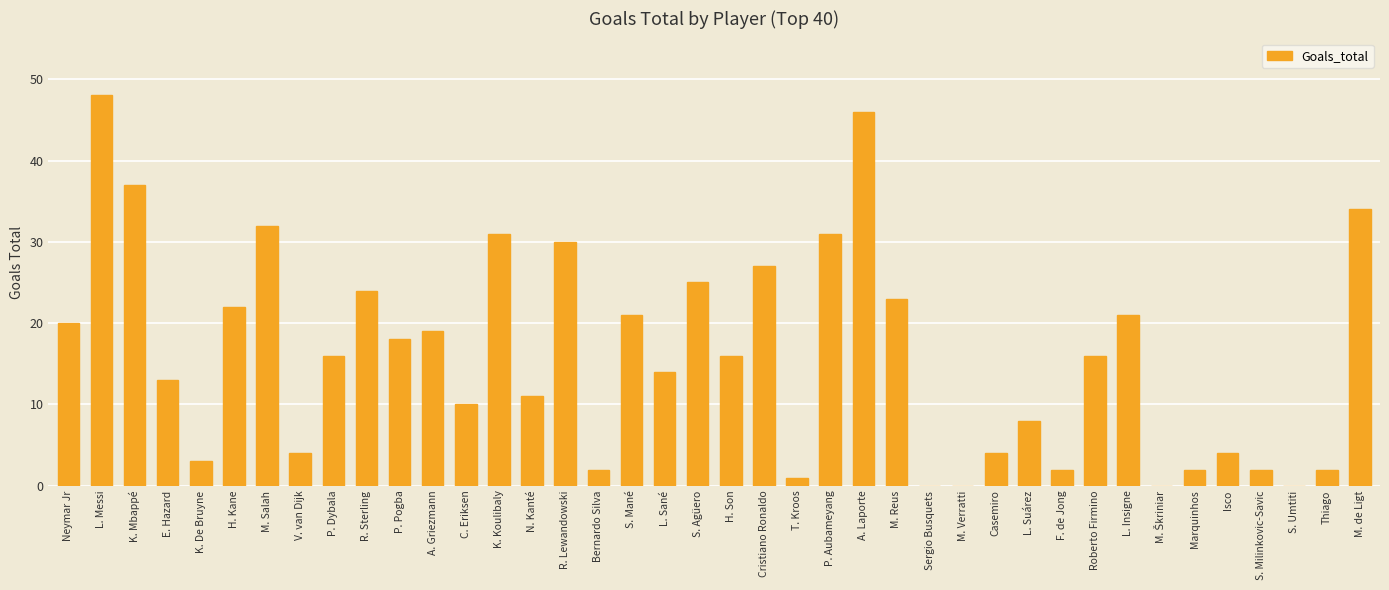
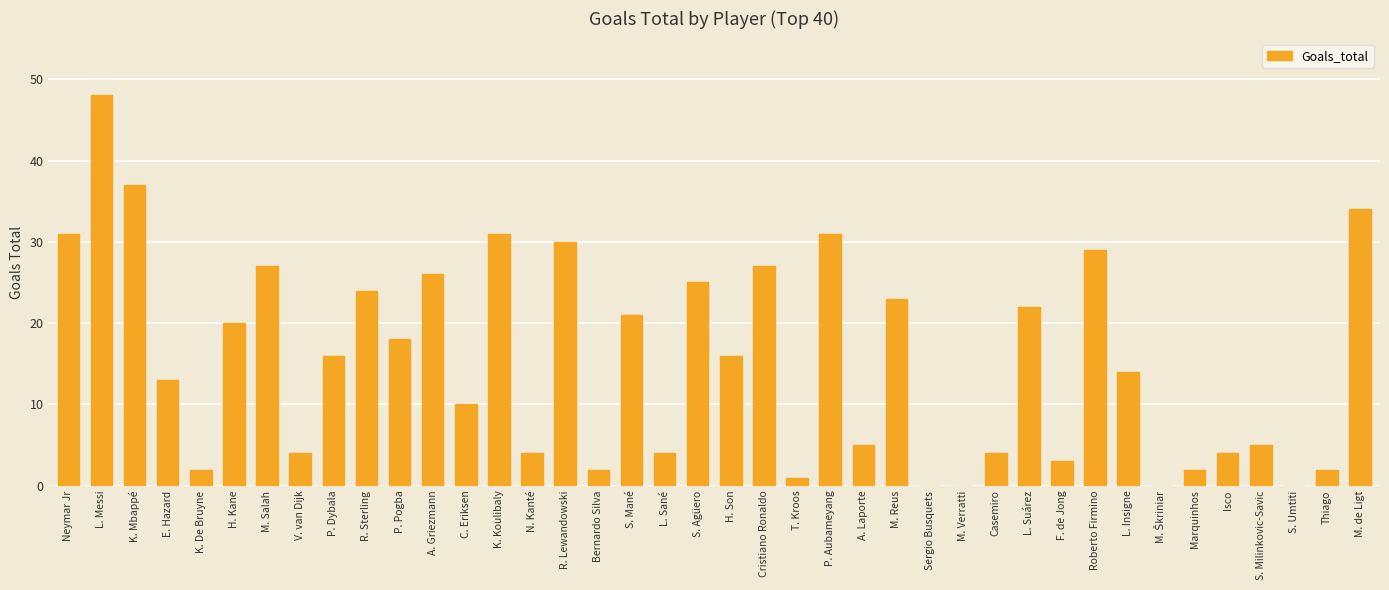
Neymar Jr: 20 -> 31
K. De Bruyne: 3 -> 2
H. Kane: 22 -> 20
M. Salah: 32 -> 27
A. Griezmann: 19 -> 26
N. Kanté: 11 -> 4
L. Sané: 14 -> 4
A. Laporte: 46 -> 5
L. Suárez: 8 -> 22
F. de Jong: 2 -> 3
Roberto Firmino: 16 -> 29
L. Insigne: 21 -> 14
S. Milinkovic-Savic: 2 -> 5
